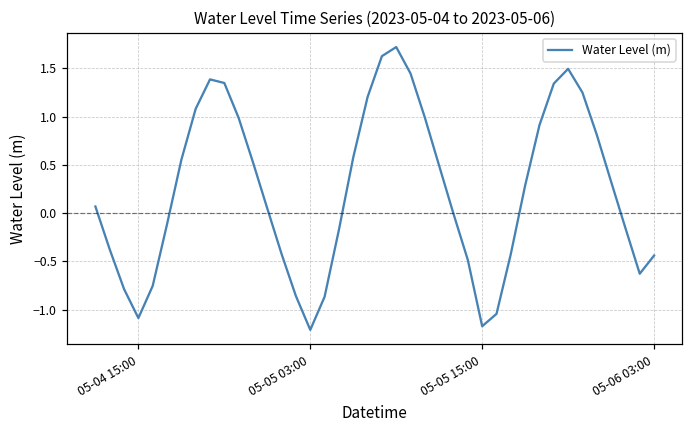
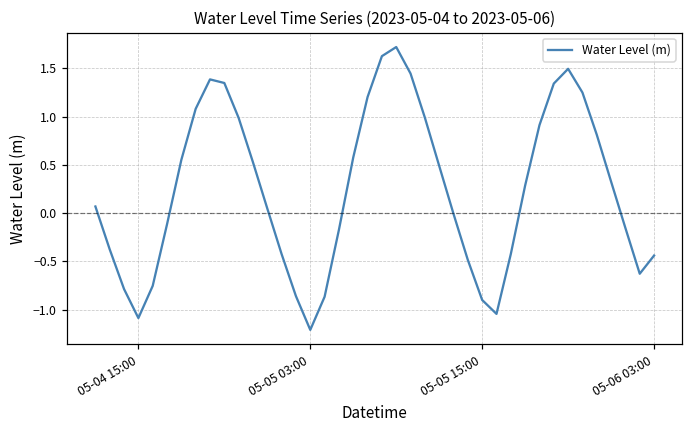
05-05 15:00: -1.2 -> -0.9
